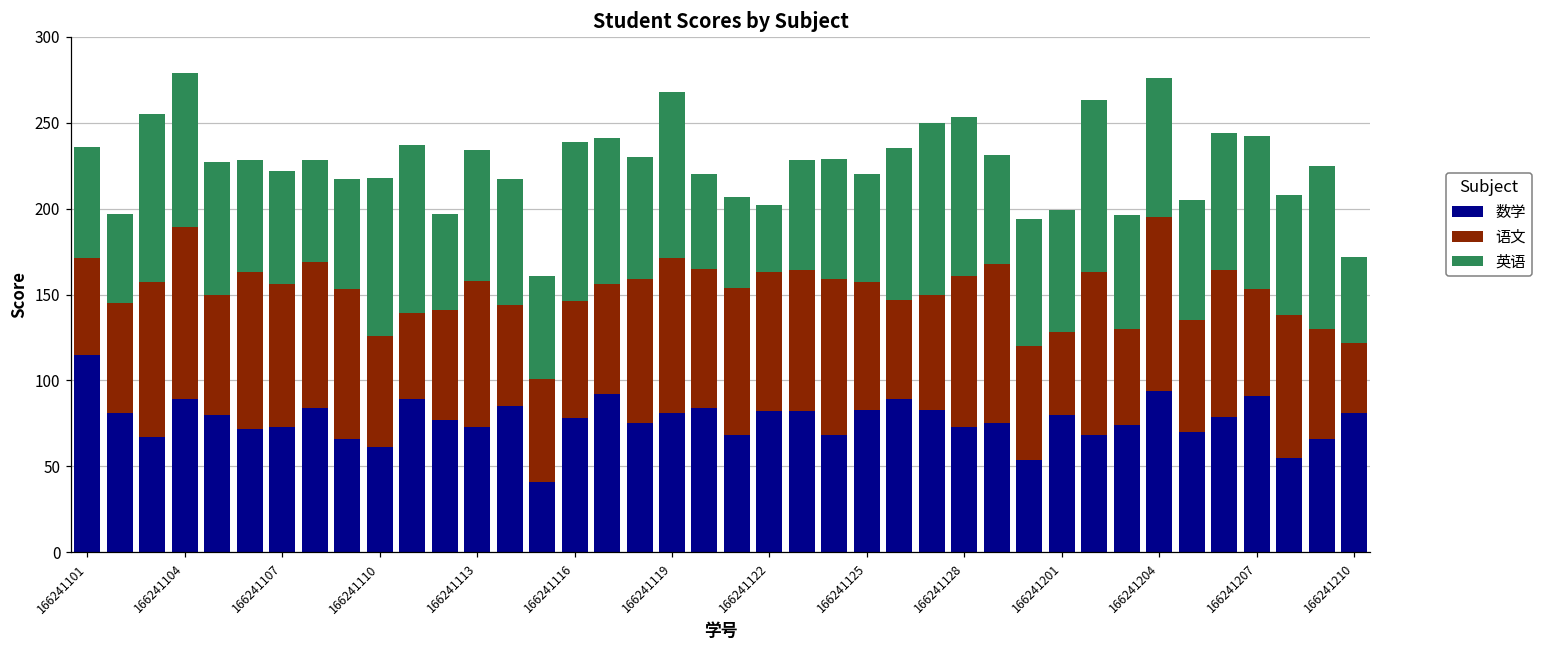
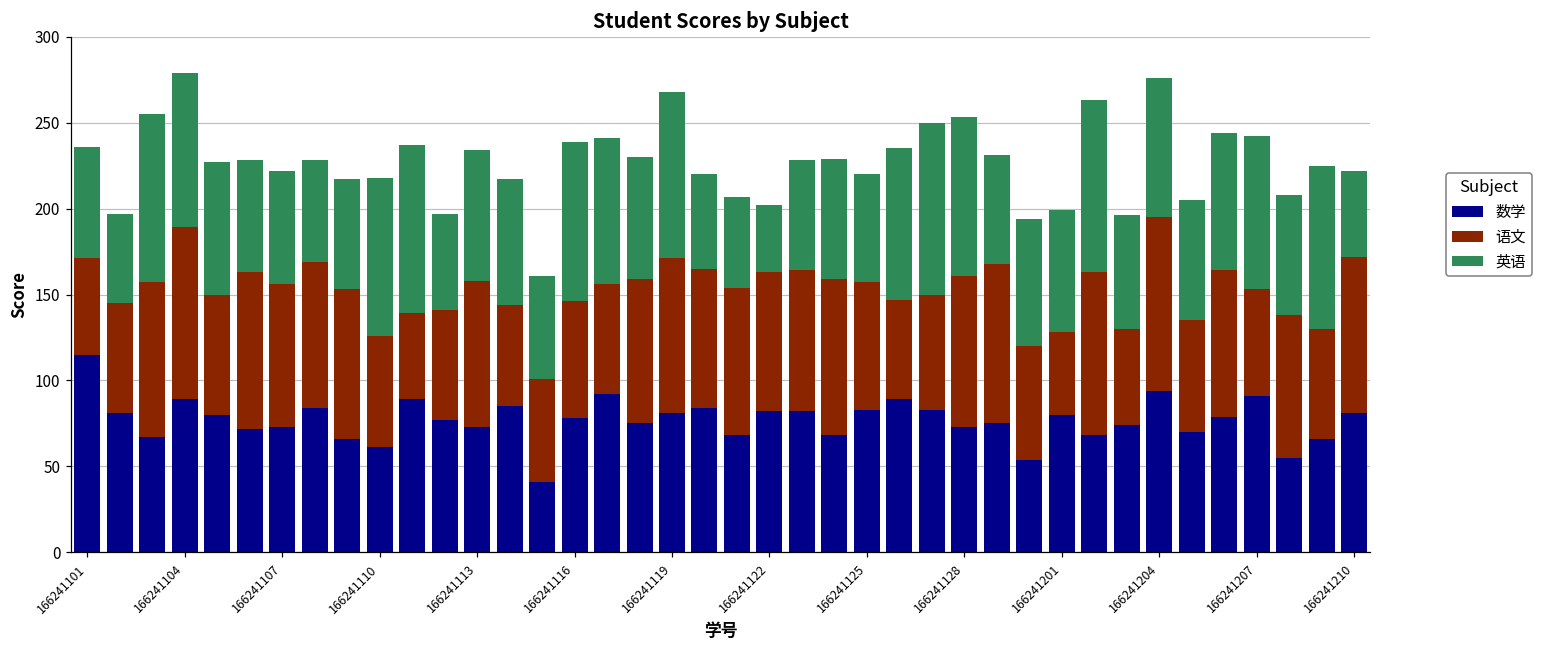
语文, 166241210: 41 -> 91
